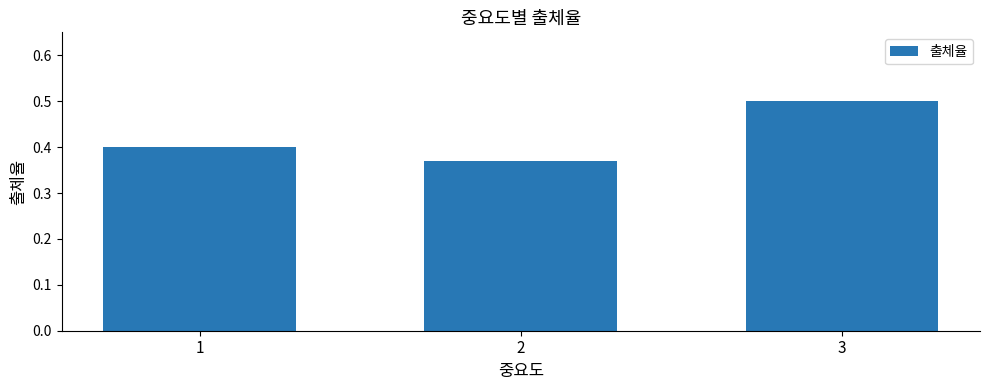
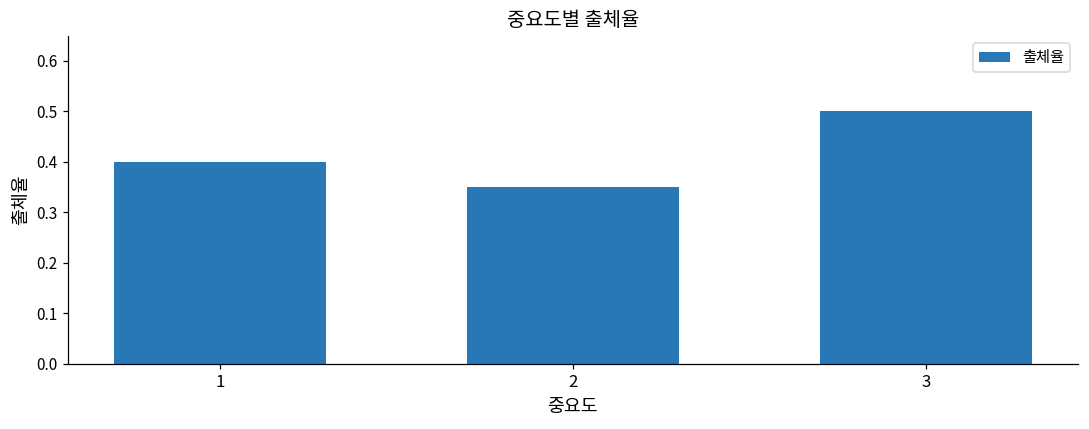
2: 0.37 -> 0.35
